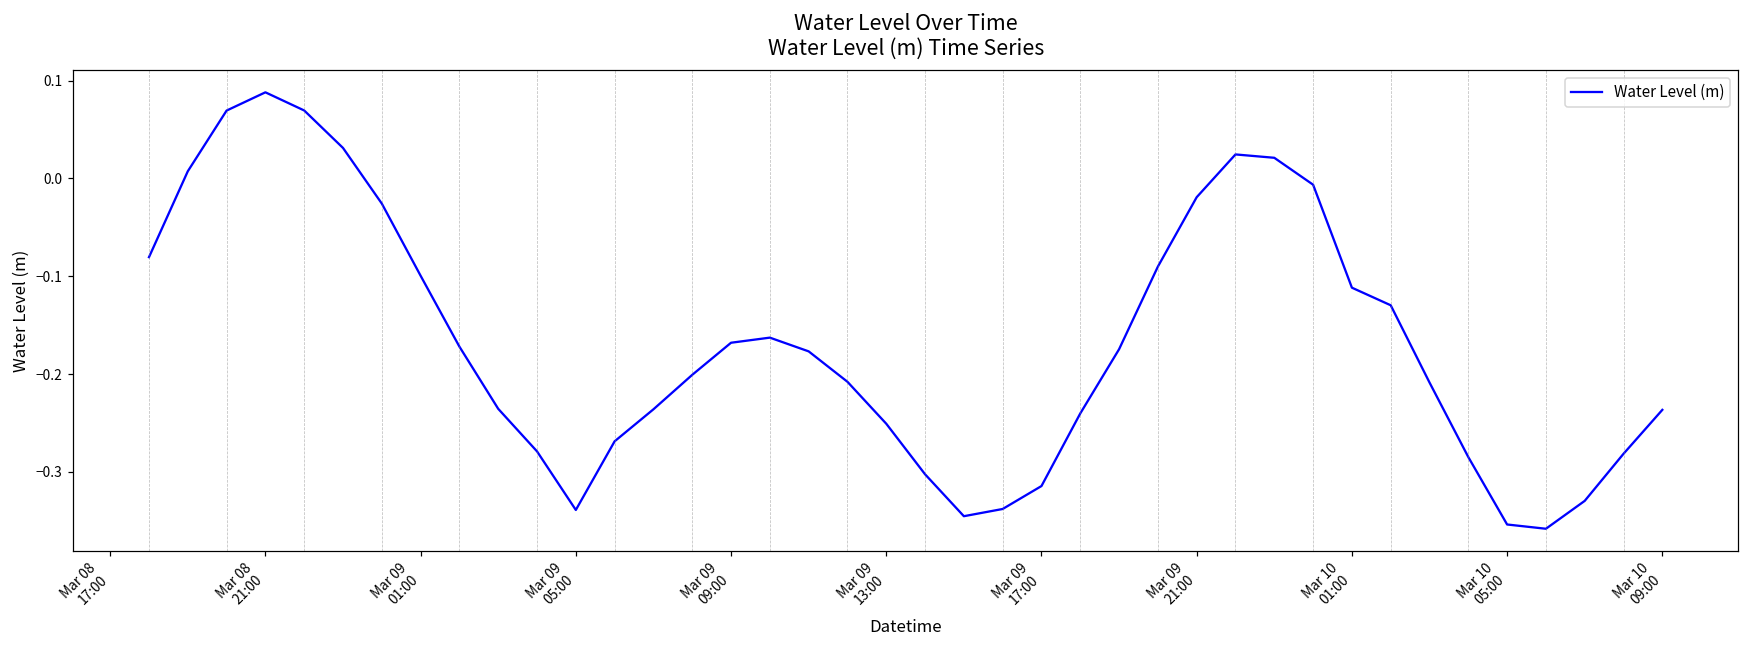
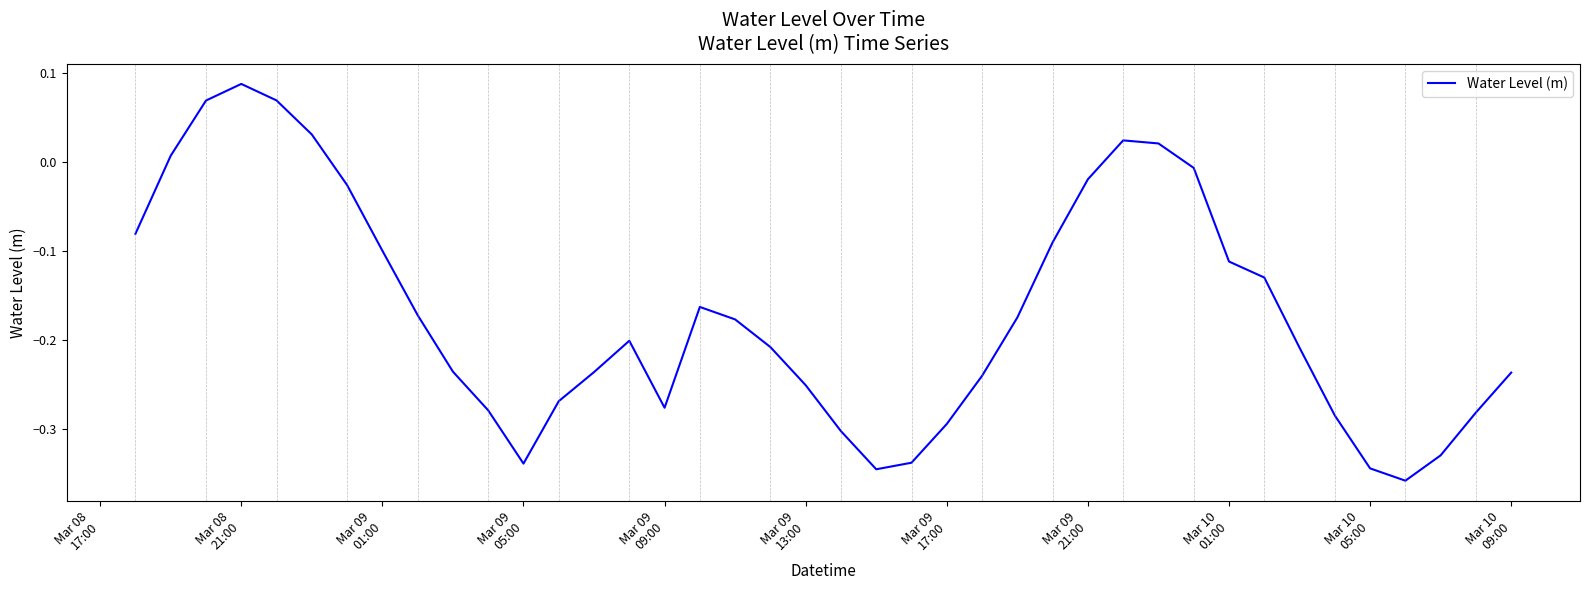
Mar 09 09:00: -0.17 -> -0.28
Mar 09 17:00: -0.31 -> -0.29
Mar 10 05:00: -0.35 -> -0.34
